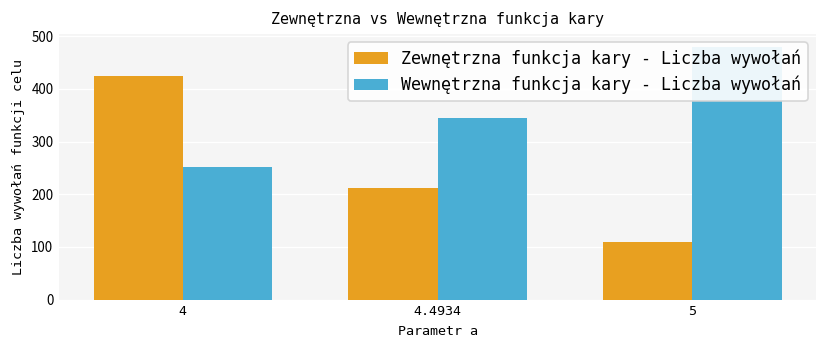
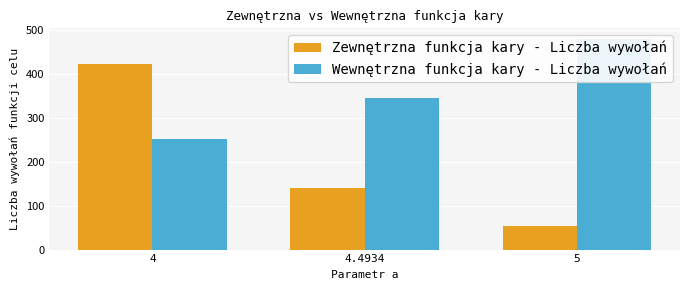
Zewnętrzna funkcja kary - Liczba wywołań, 4.4934: 210 -> 140
Zewnętrzna funkcja kary - Liczba wywołań, 5: 110 -> 50
